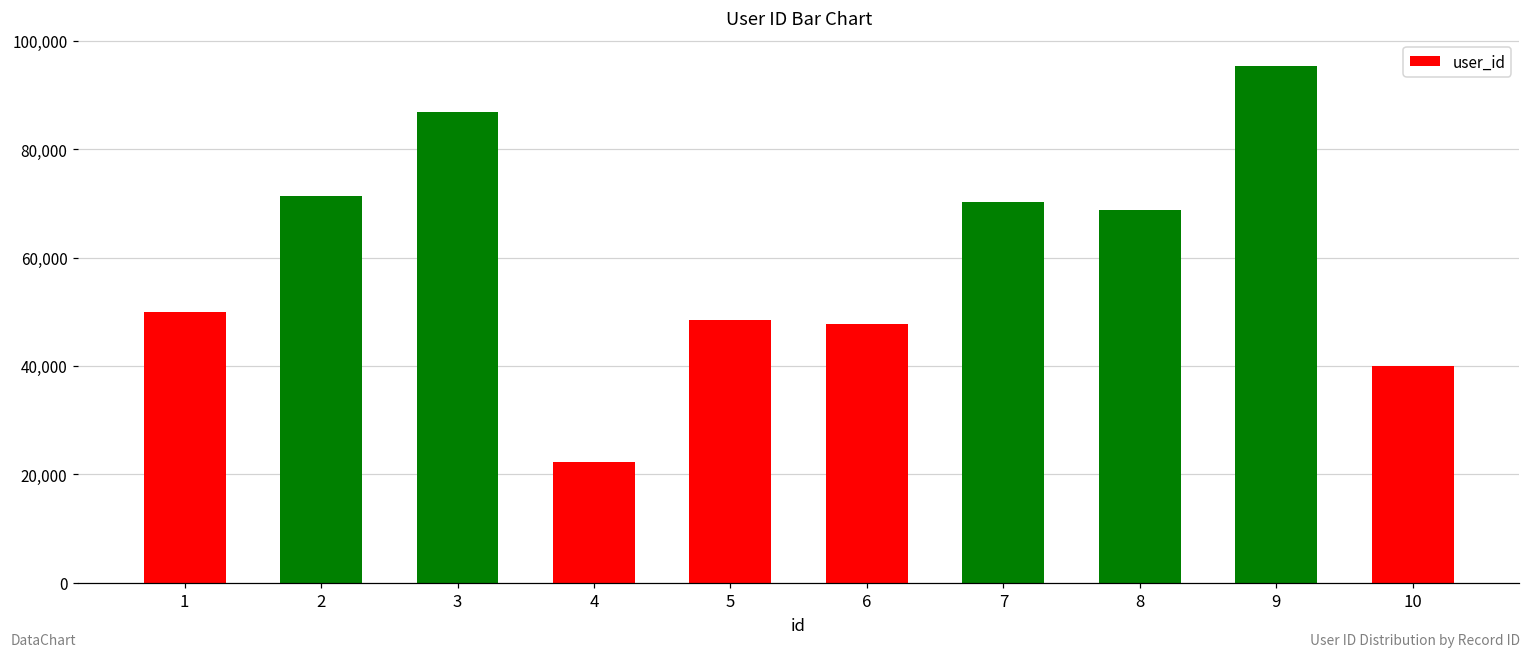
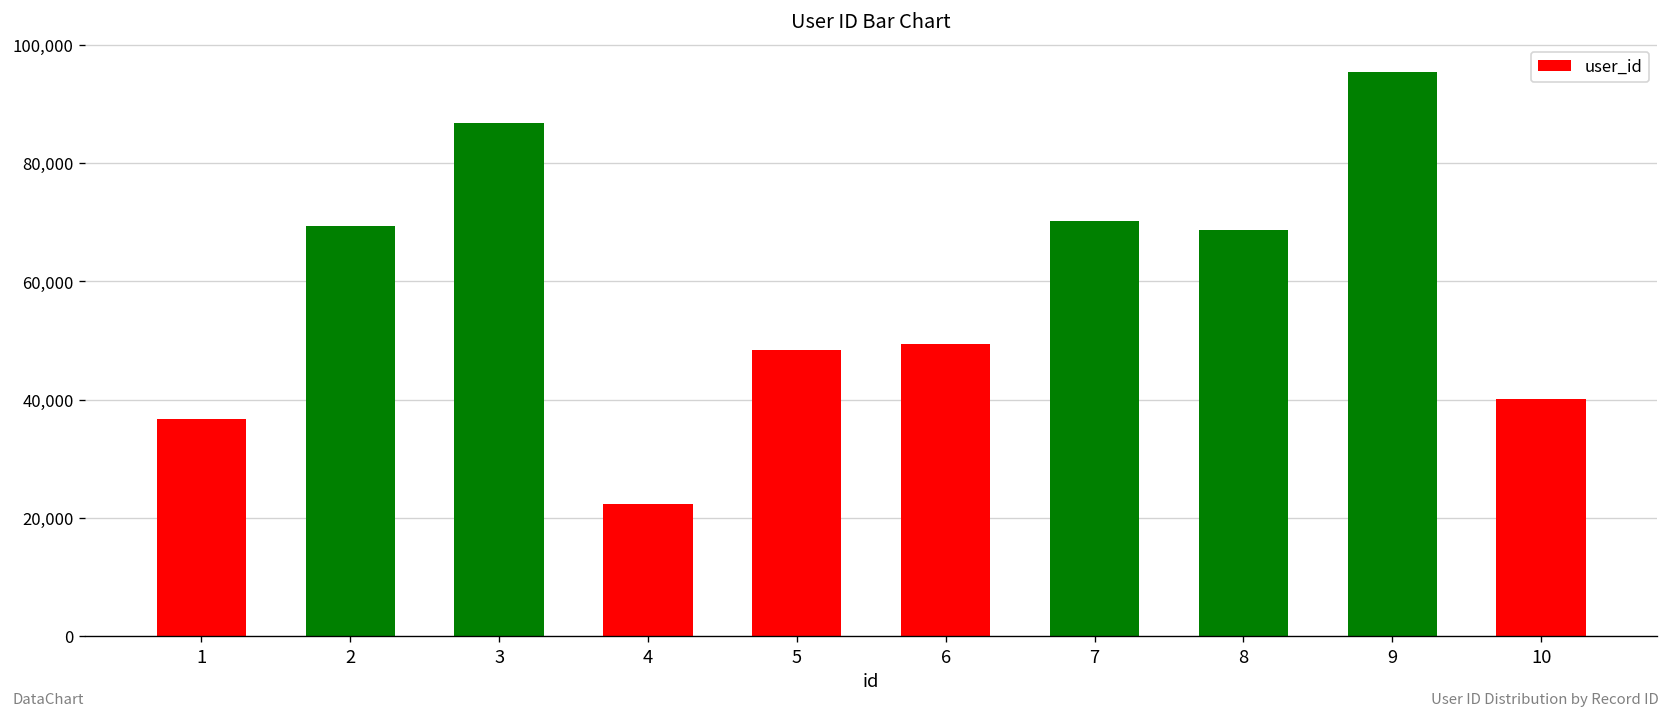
1: 50,000 -> 37,000
2: 71,000 -> 69,000
6: 48,000 -> 49,000
